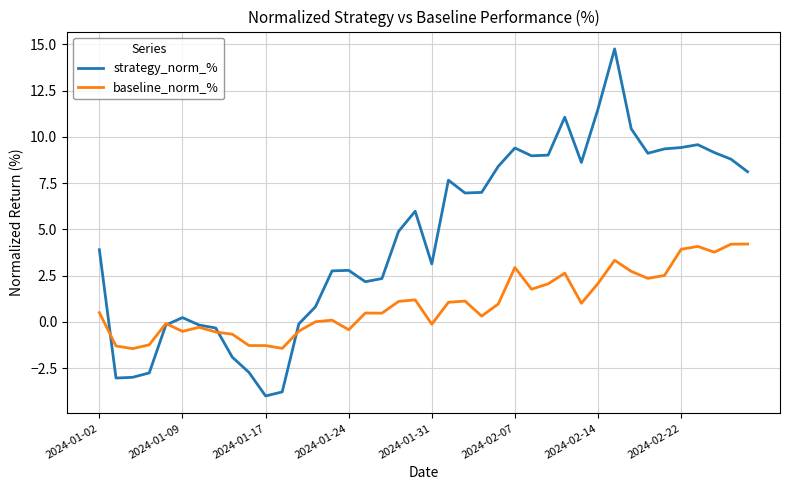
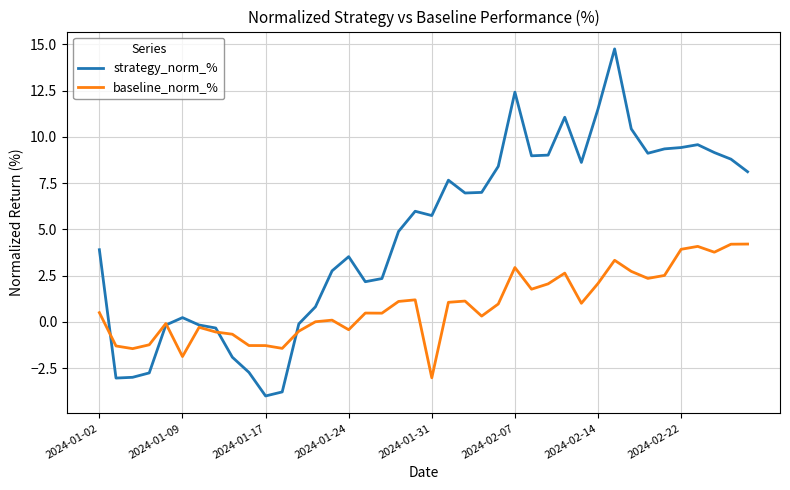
baseline_norm_%, 2024-01-09: -0.5 -> -1.9
strategy_norm_%, 2024-01-24: 2.8 -> 3.5
strategy_norm_%, 2024-01-31: 3.1 -> 5.7
baseline_norm_%, 2024-01-31: -0.1 -> -3.0
strategy_norm_%, 2024-02-07: 9.4 -> 12.4
